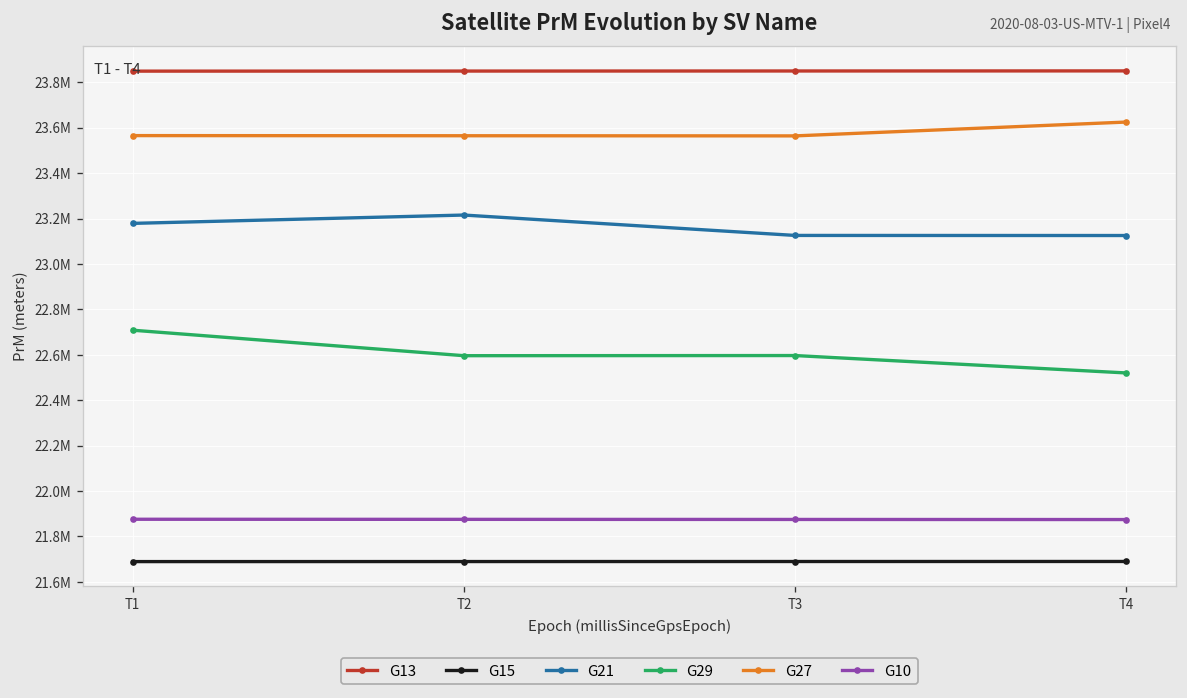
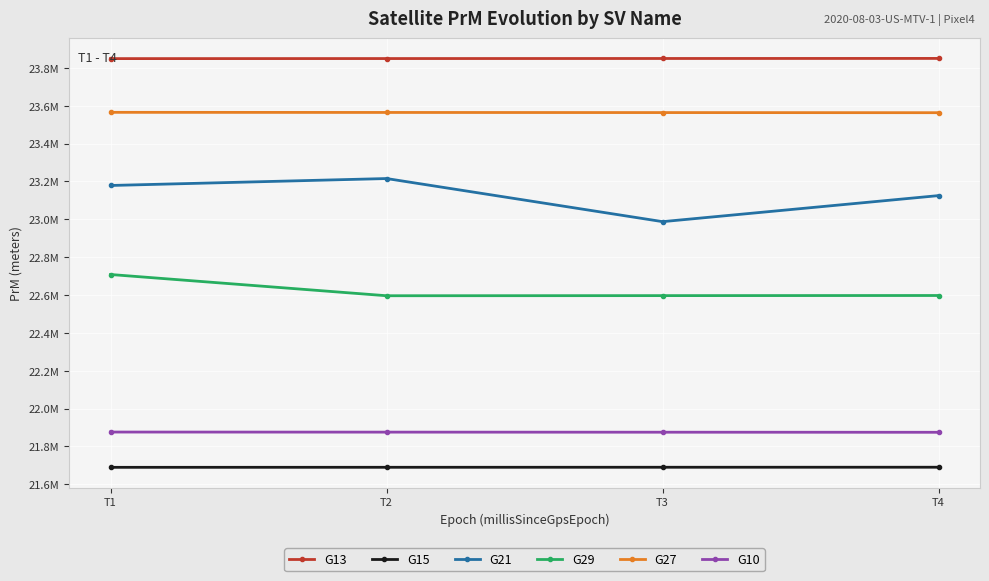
G21, T3: 23130000 -> 22990000
G29, T4: 22520000 -> 22600000
G27, T4: 23620000 -> 23560000
